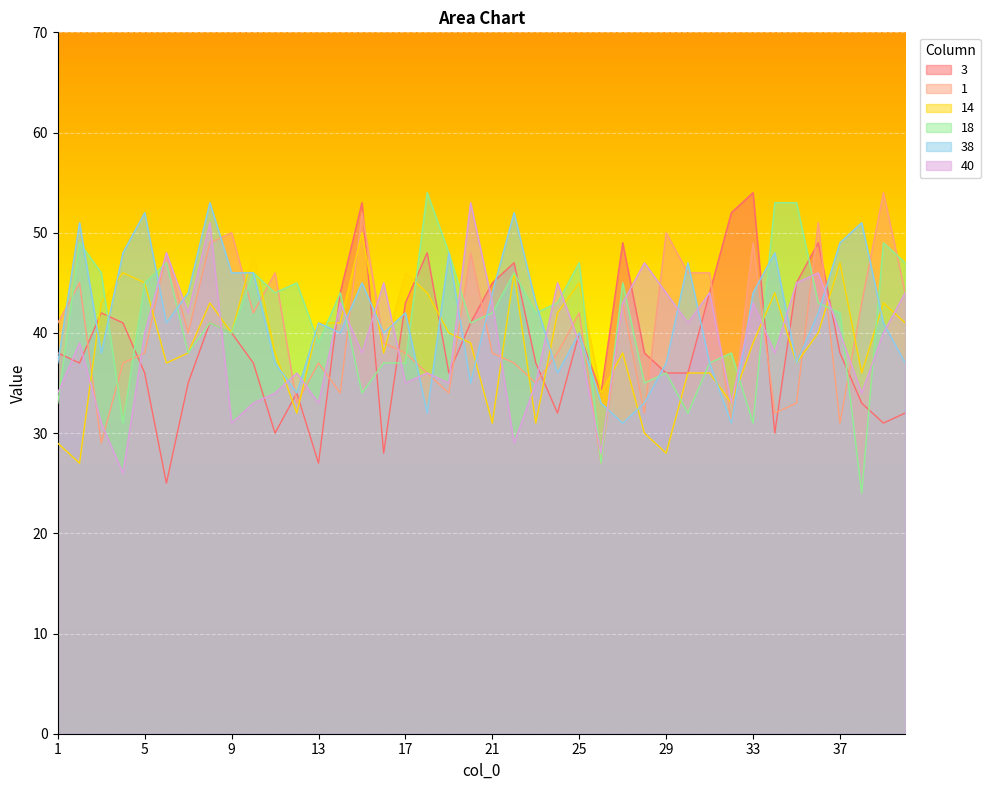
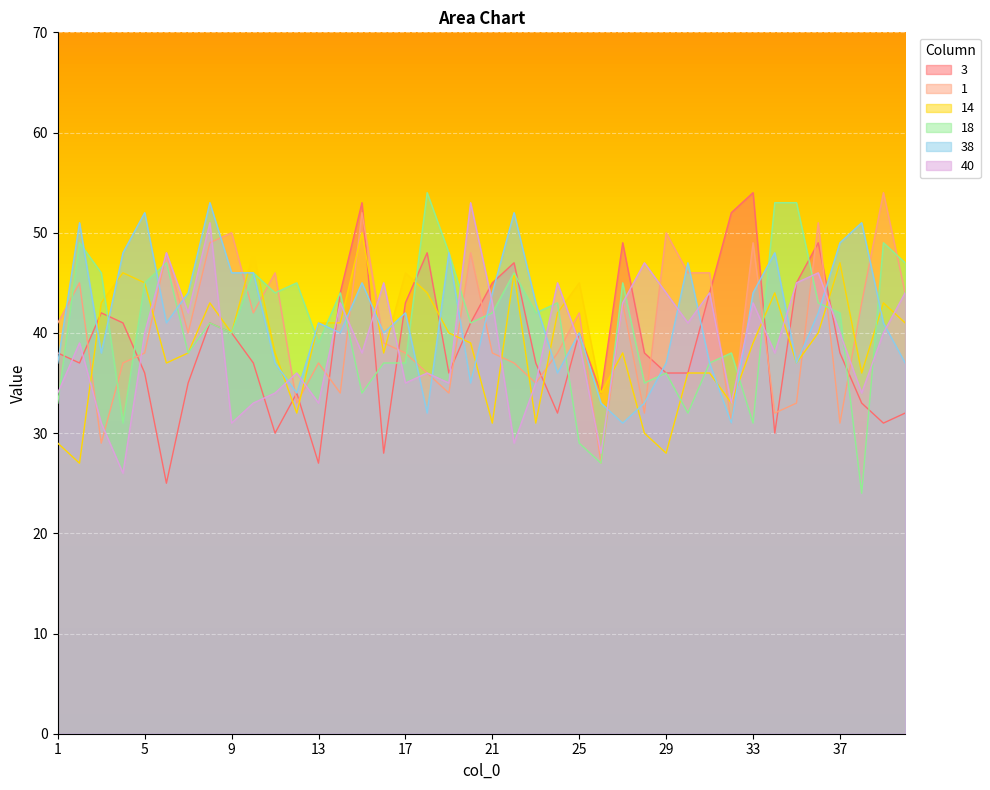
18, 25: 47 -> 29
